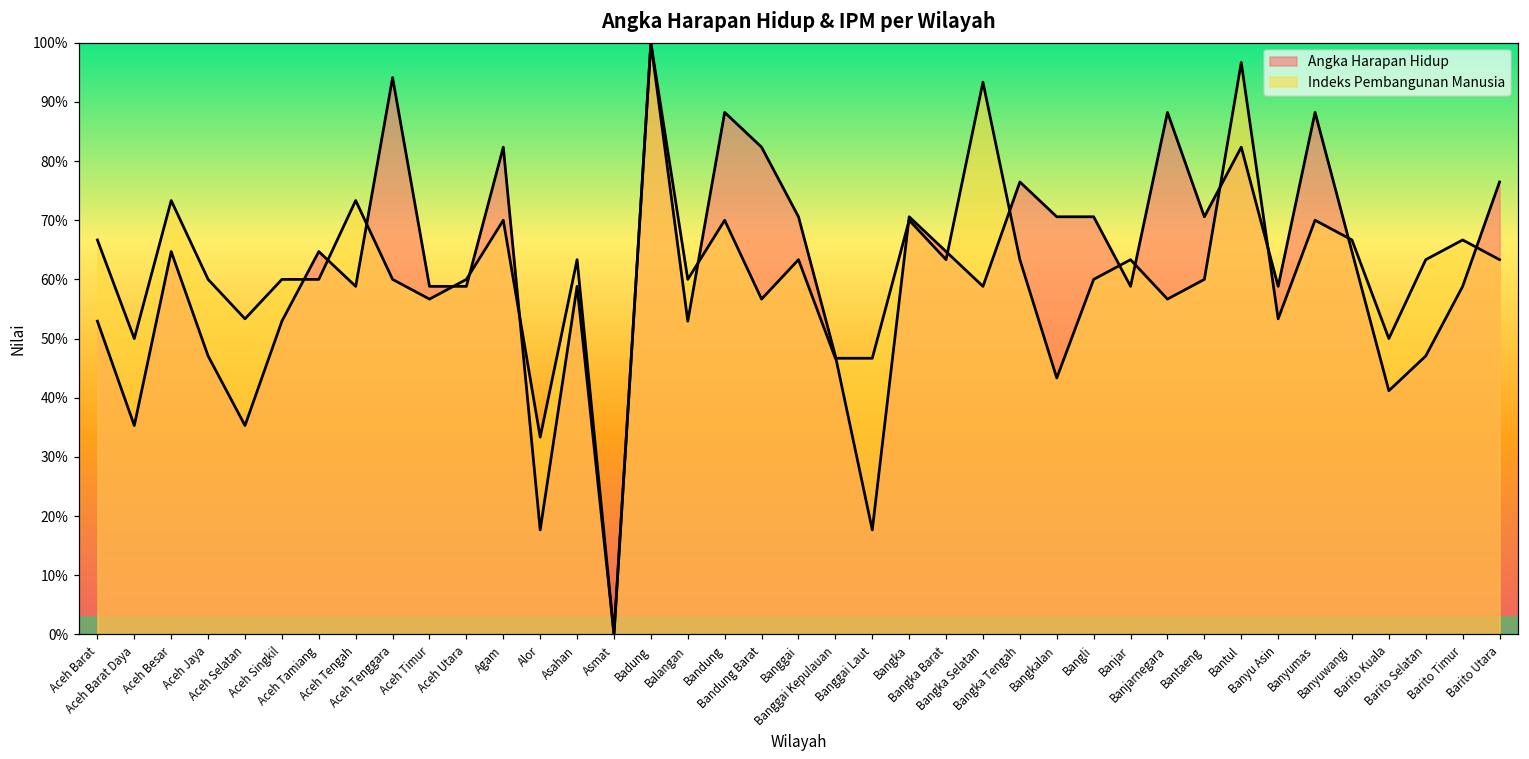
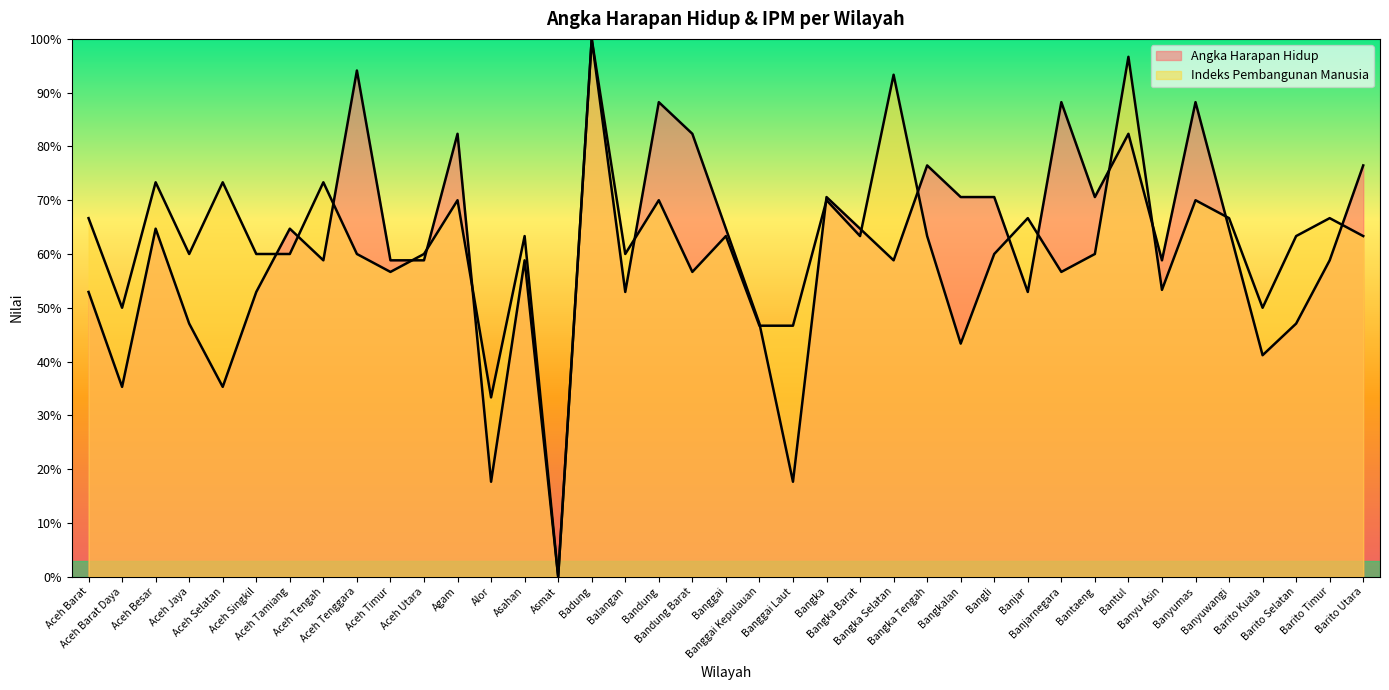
Indeks Pembangunan Manusia, Aceh Selatan: 53% -> 73%
Angka Harapan Hidup, Banggai: 71% -> 65%
Angka Harapan Hidup, Banjar: 59% -> 53%
Indeks Pembangunan Manusia, Banjar: 63% -> 67%
